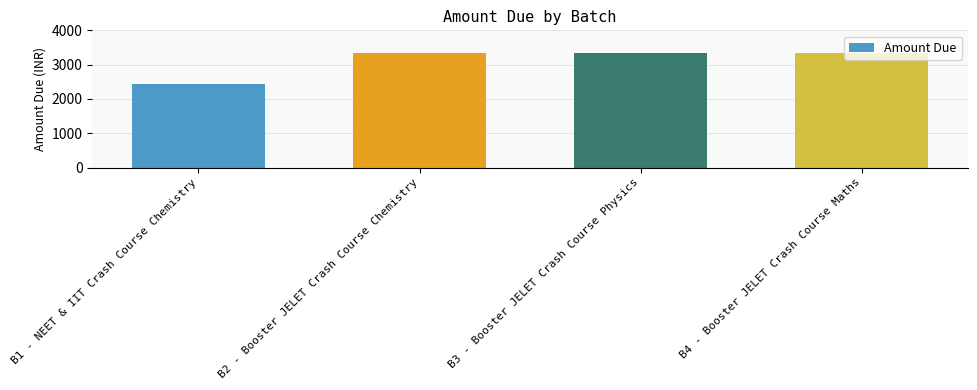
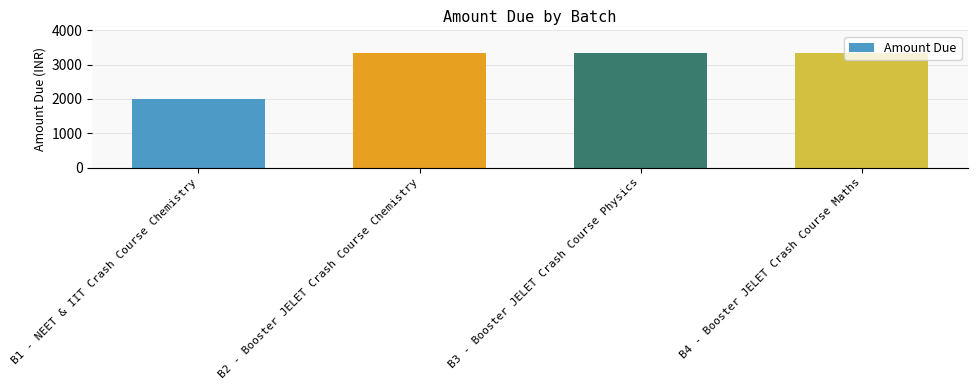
B1 - NEET & IIT Crash Course Chemistry: 2400 -> 2000
